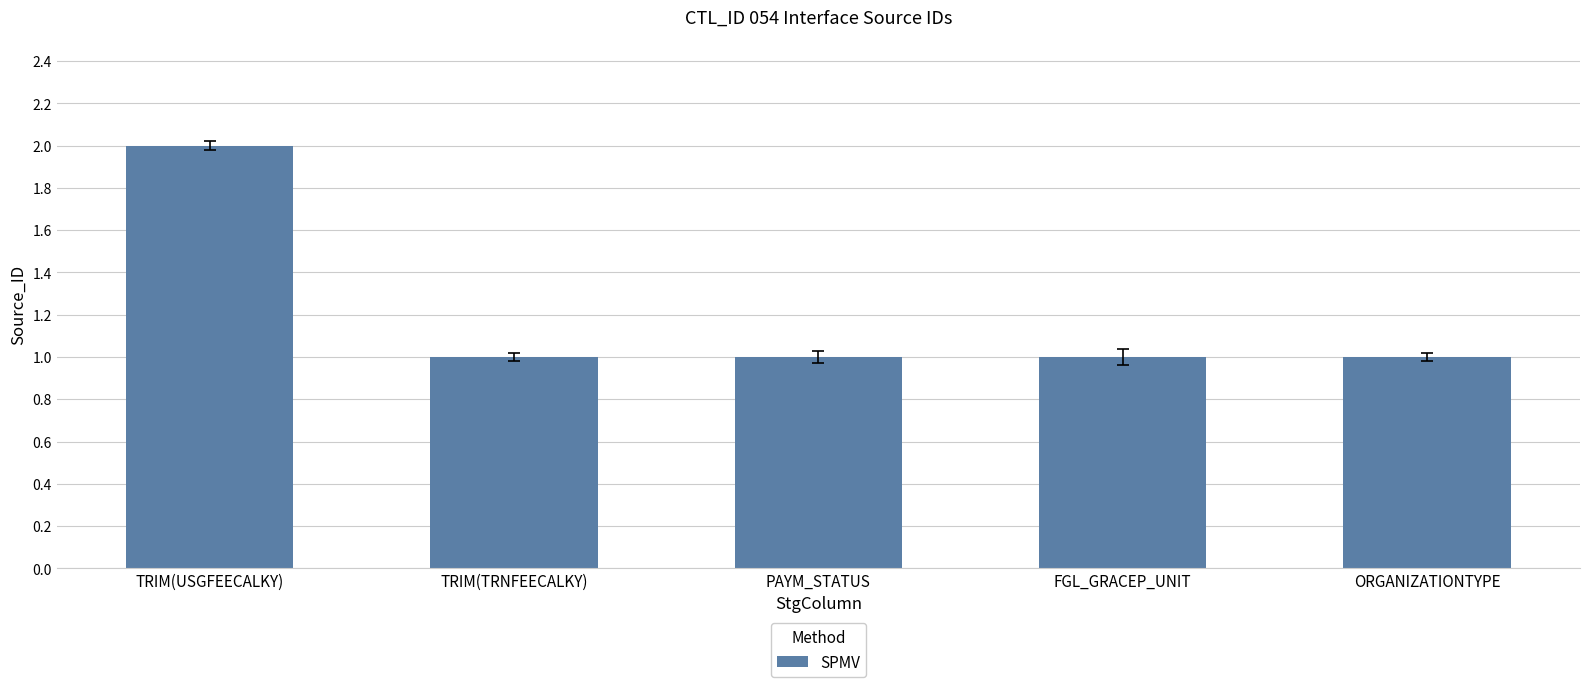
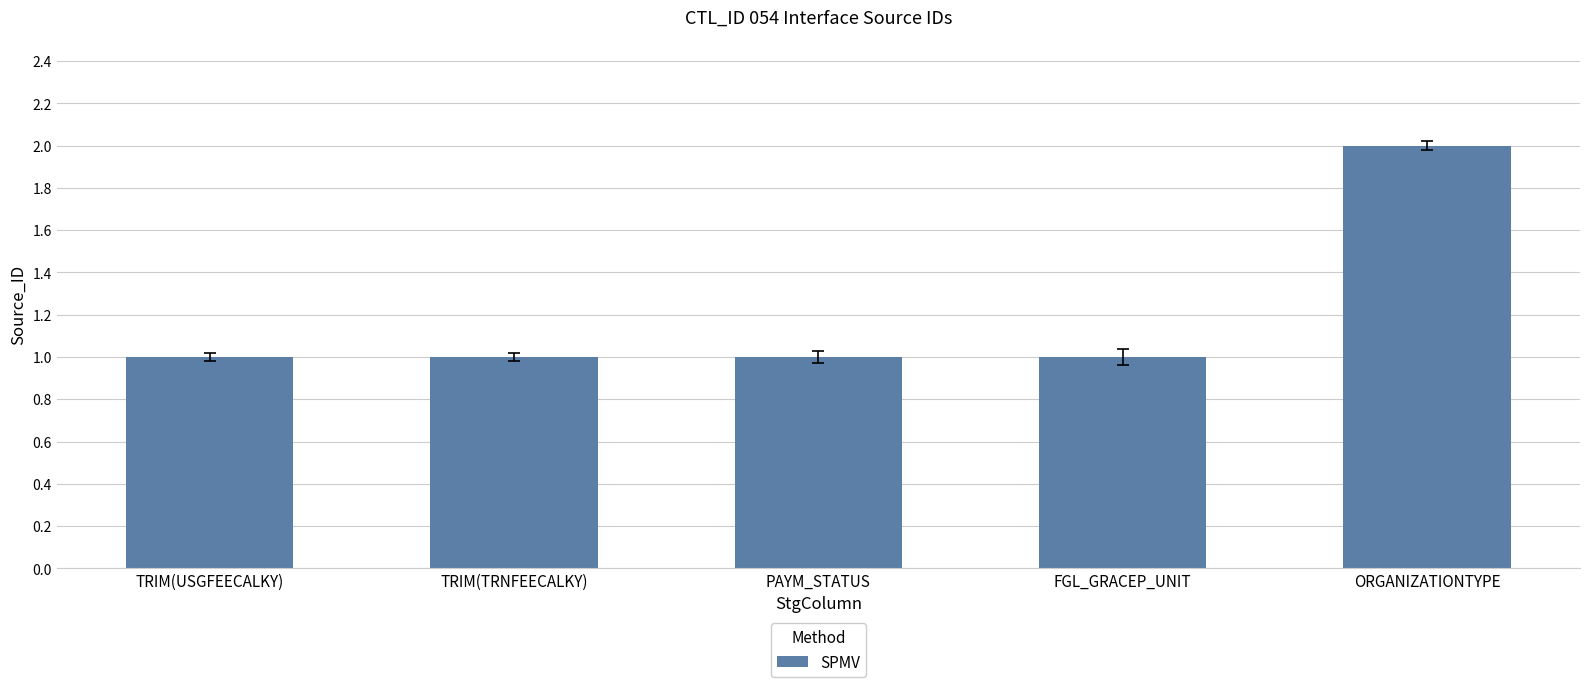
SPMV, TRIM(USGFEECALKY): 2 -> 1
SPMV, ORGANIZATIONTYPE: 1 -> 2
